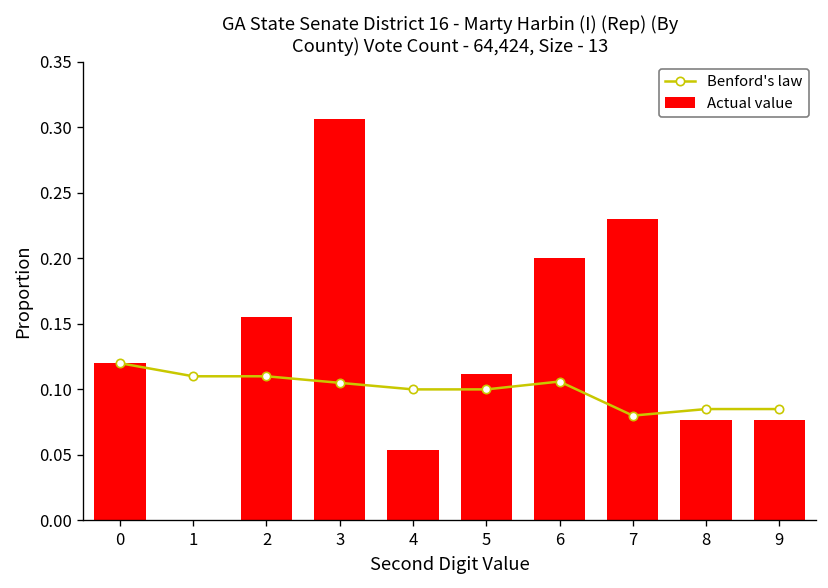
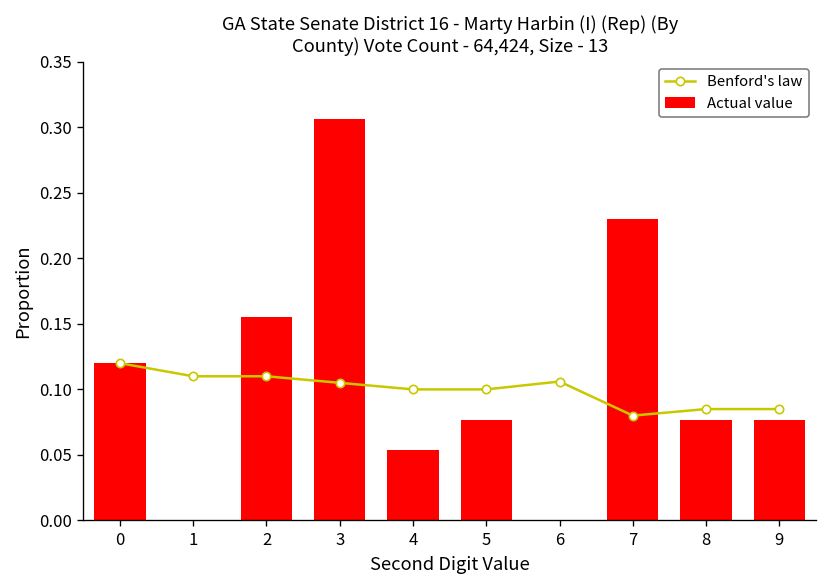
Actual value, 5: 0.112 -> 0.077
Actual value, 6: 0.2 -> 0.0
